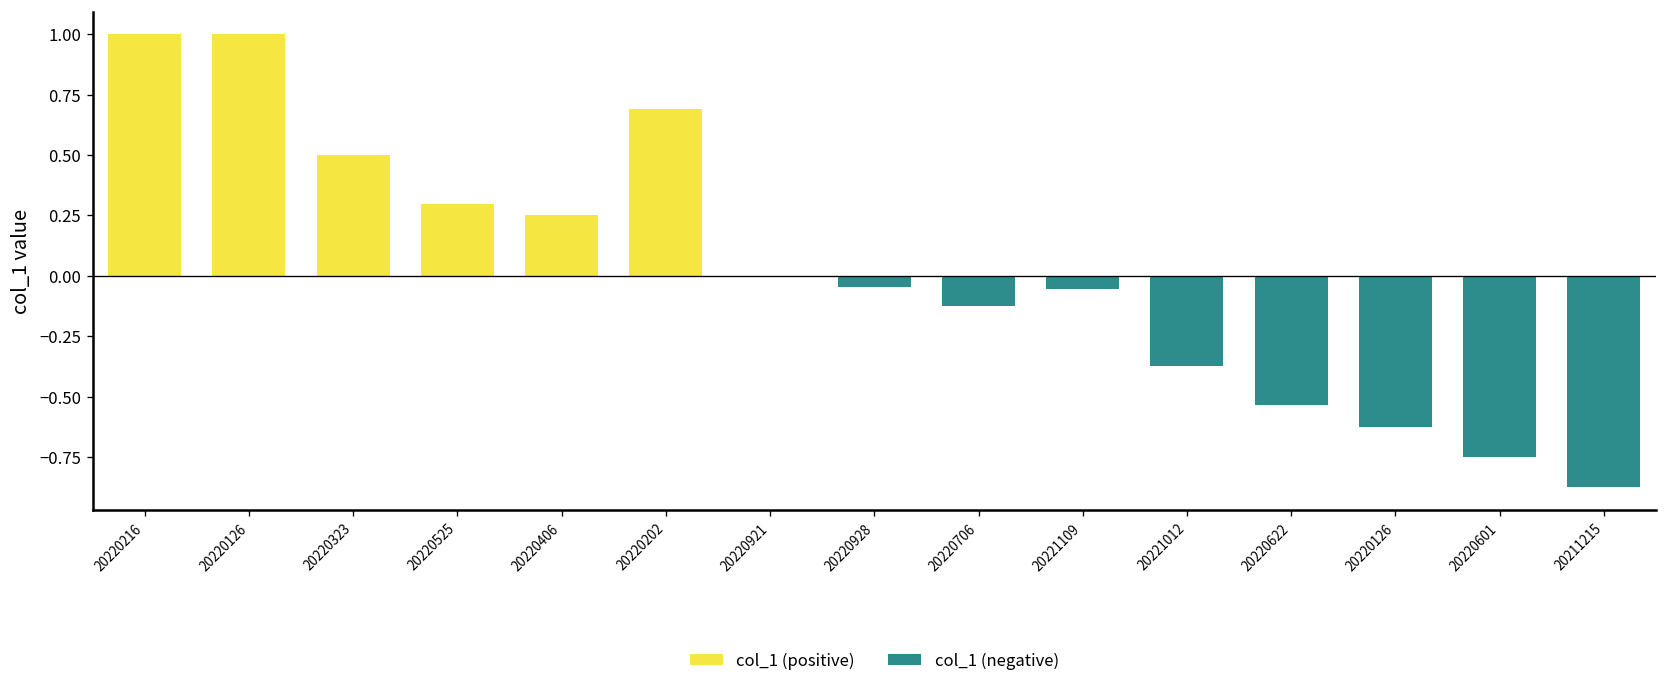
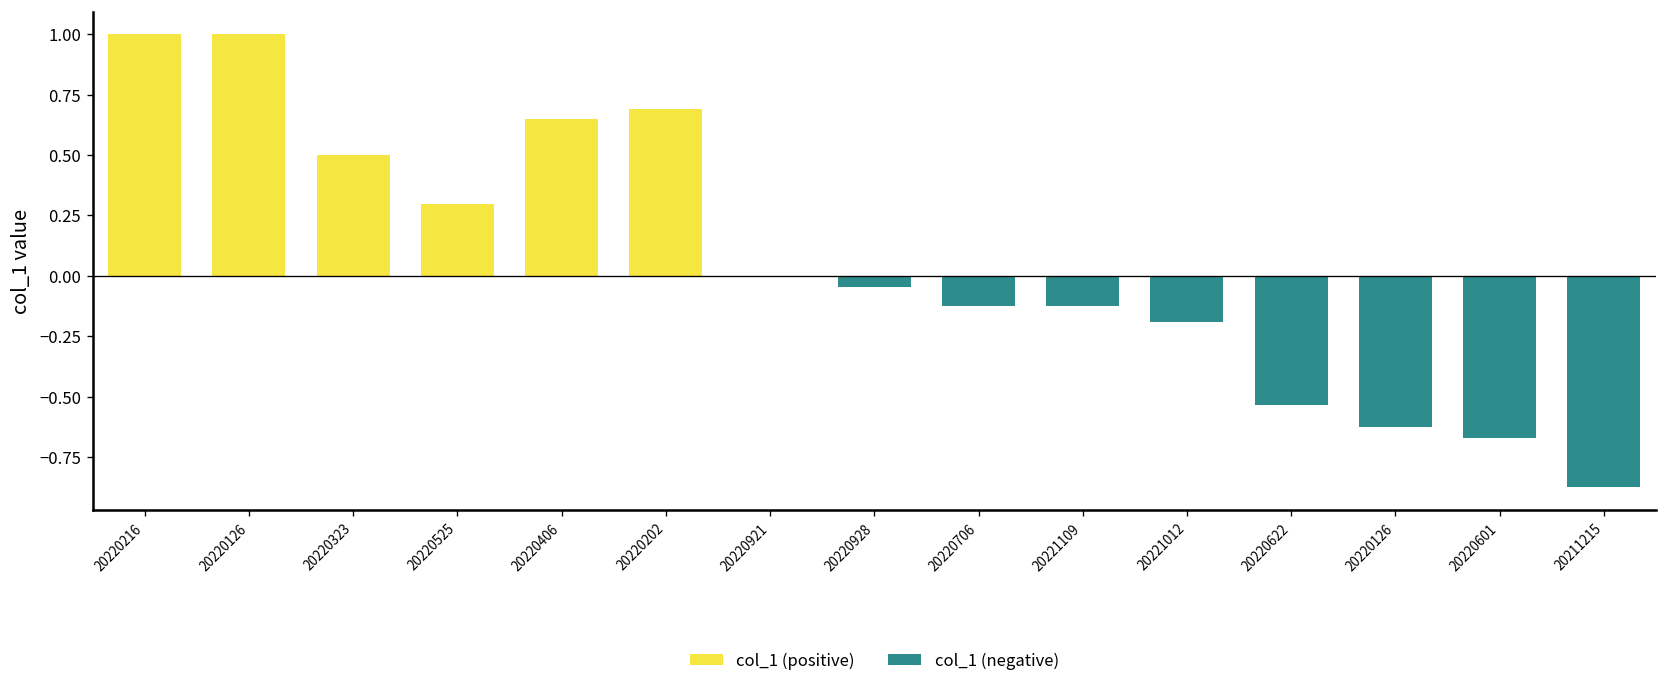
col_1 (positive), 20220406: 0.25 -> 0.65
col_1 (negative), 20221109: -0.05 -> -0.13
col_1 (negative), 20221012: -0.38 -> -0.19
col_1 (negative), 20220601: -0.75 -> -0.67
